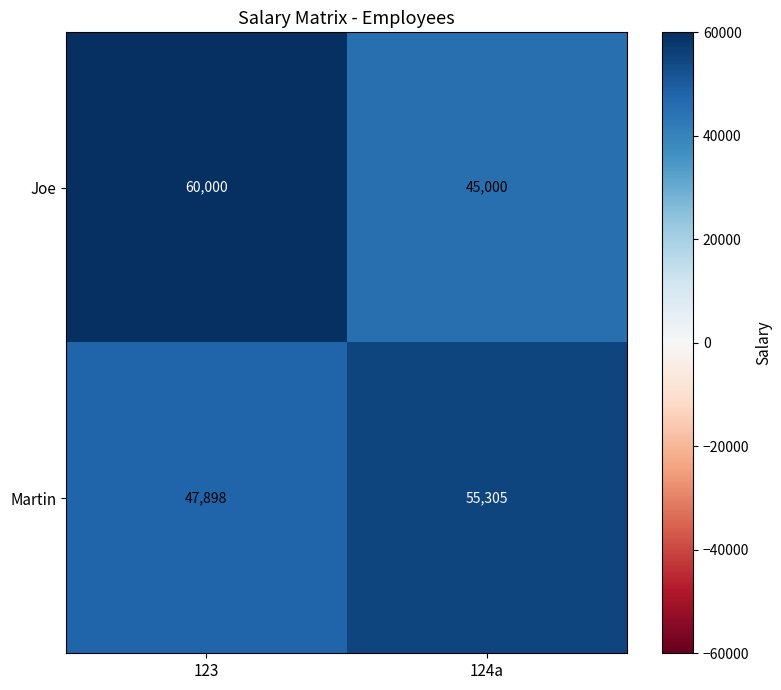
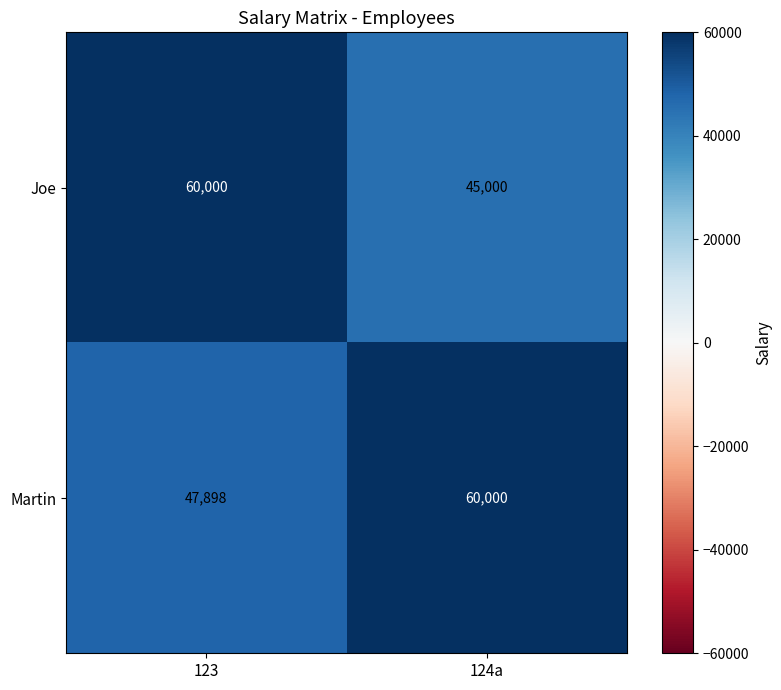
Martin, 124a: 55,305 -> 60,000
